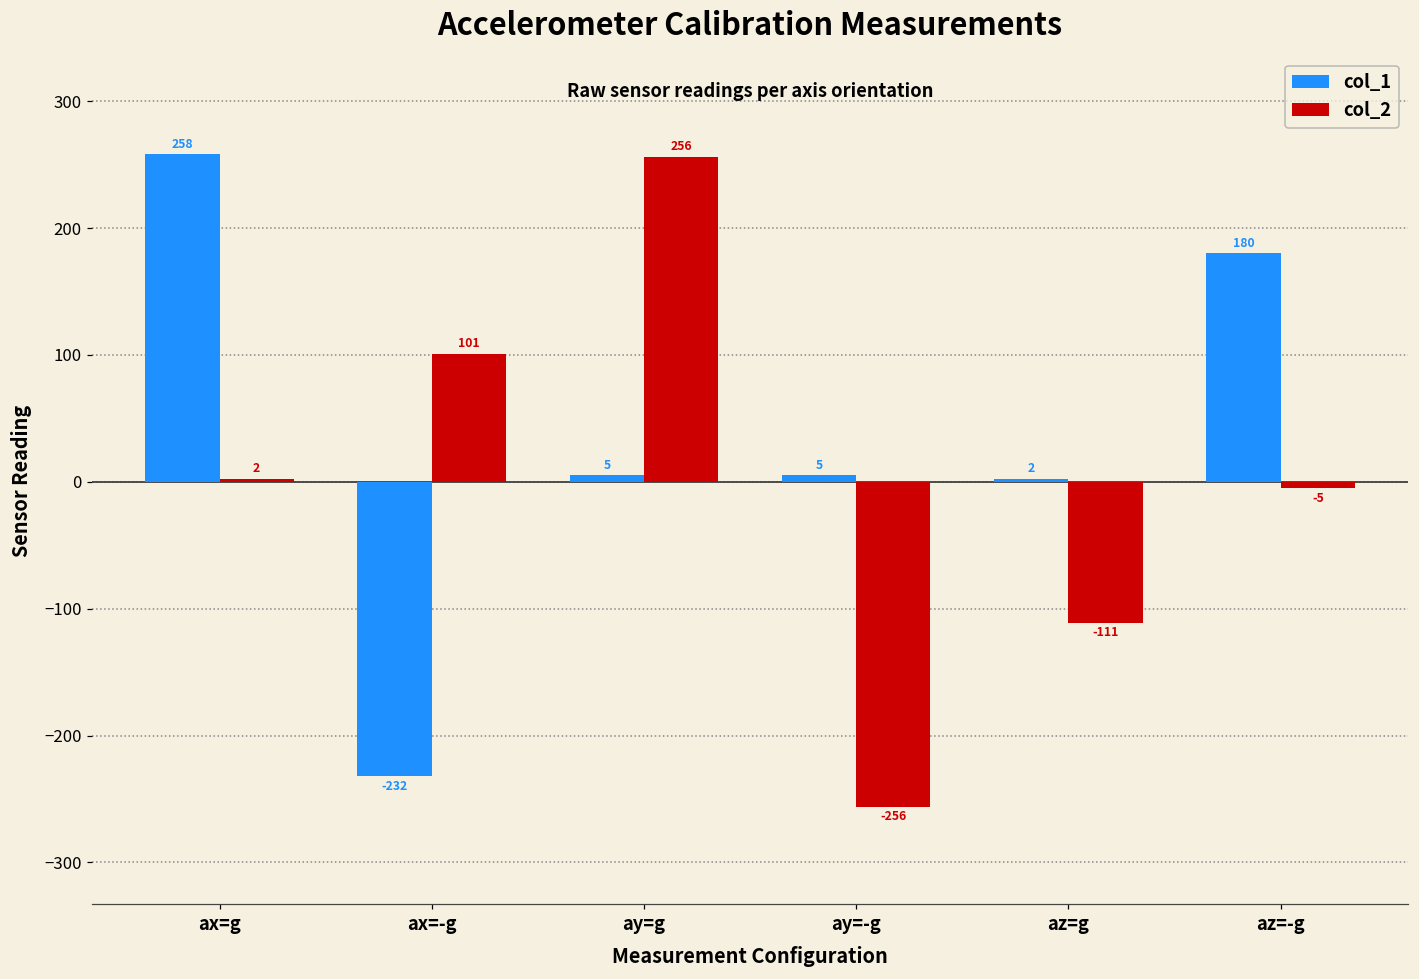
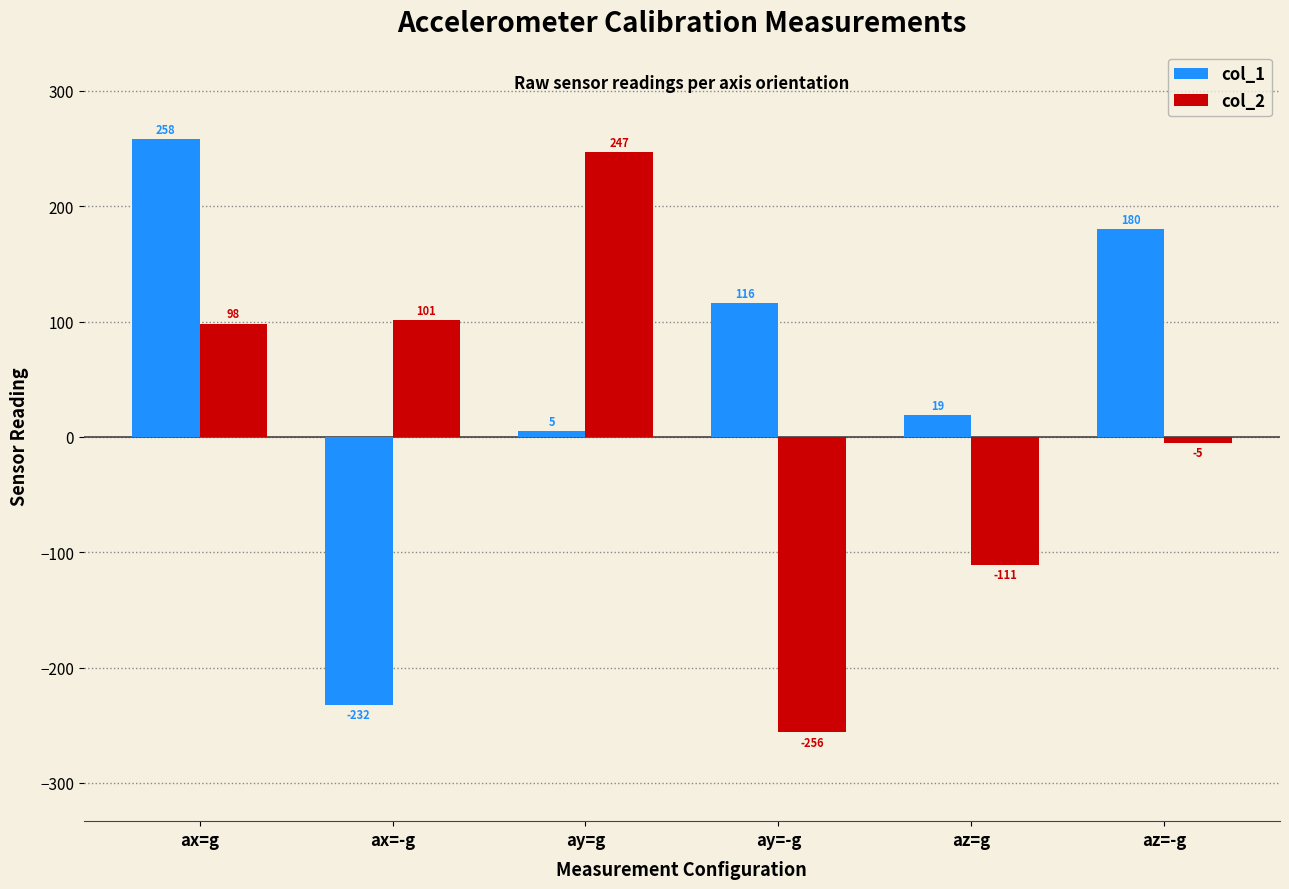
col_2, ax=g: 2 -> 98
col_2, ay=g: 256 -> 247
col_1, ay=-g: 5 -> 116
col_1, az=g: 2 -> 19
